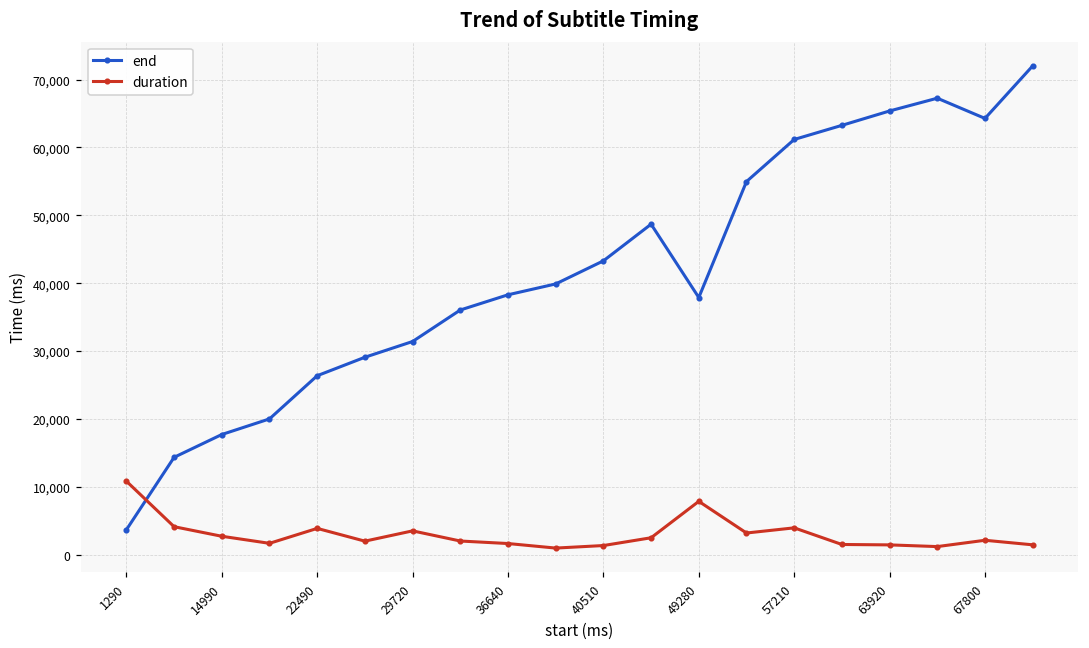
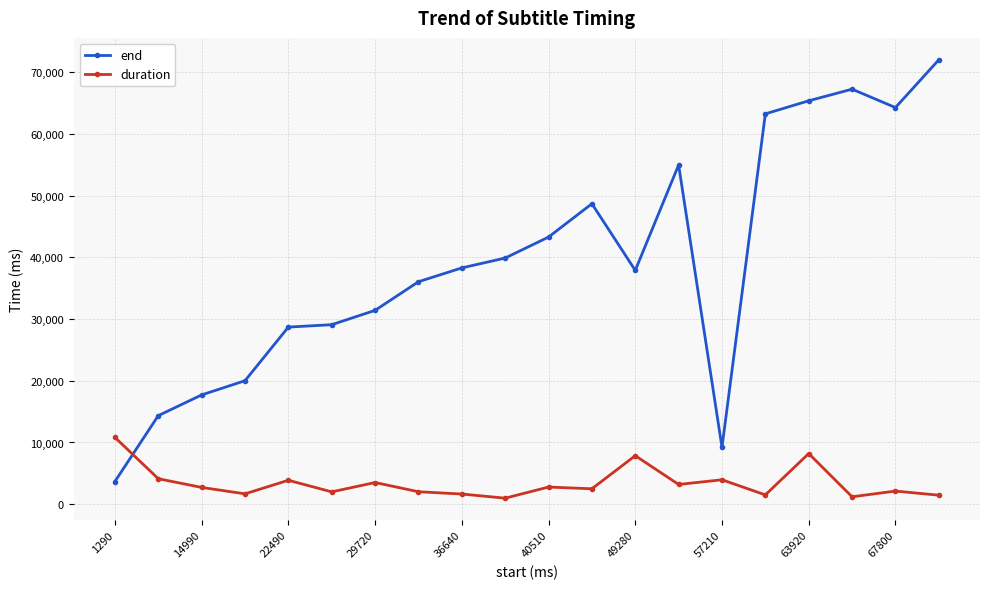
end, 22490: 26,000 -> 29,000
duration, 40510: 1,000 -> 3,000
end, 57210: 61,000 -> 9,000
duration, 63920: 1,000 -> 8,000
